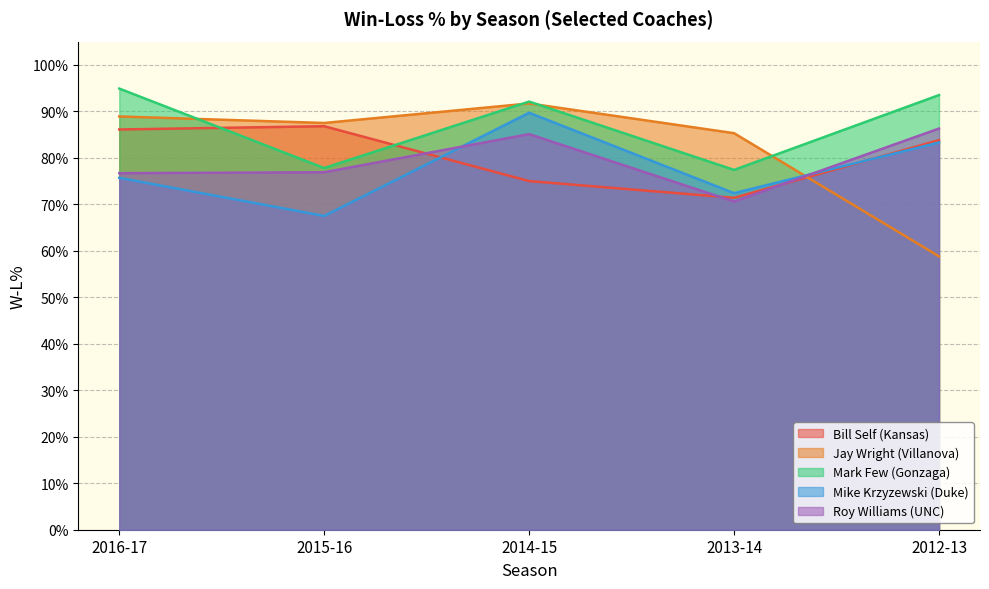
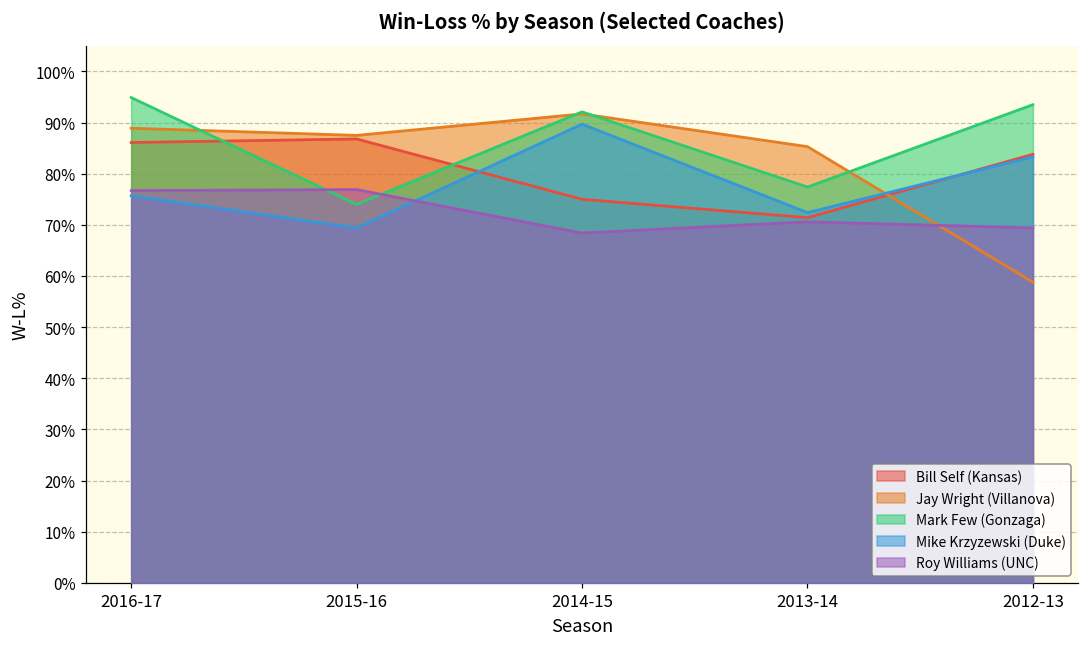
Mark Few (Gonzaga), 2015-16: 78% -> 74%
Mike Krzyzewski (Duke), 2015-16: 68% -> 69%
Roy Williams (UNC), 2014-15: 85% -> 68%
Roy Williams (UNC), 2012-13: 86% -> 69%
